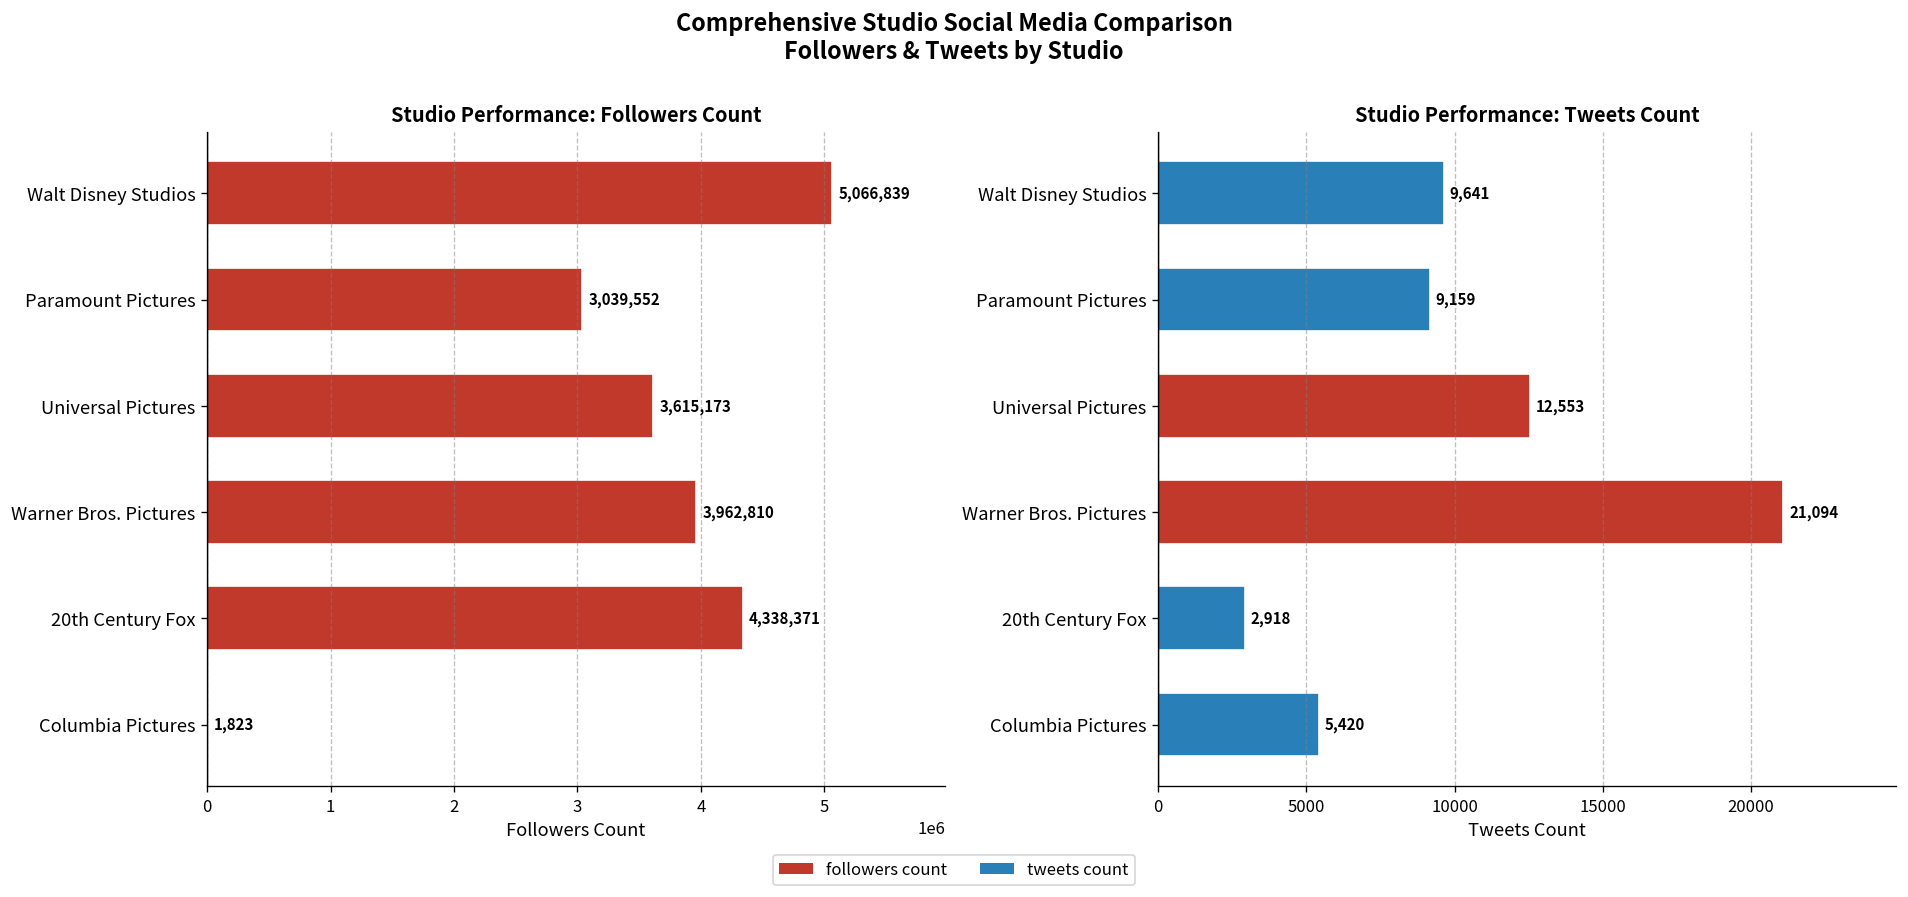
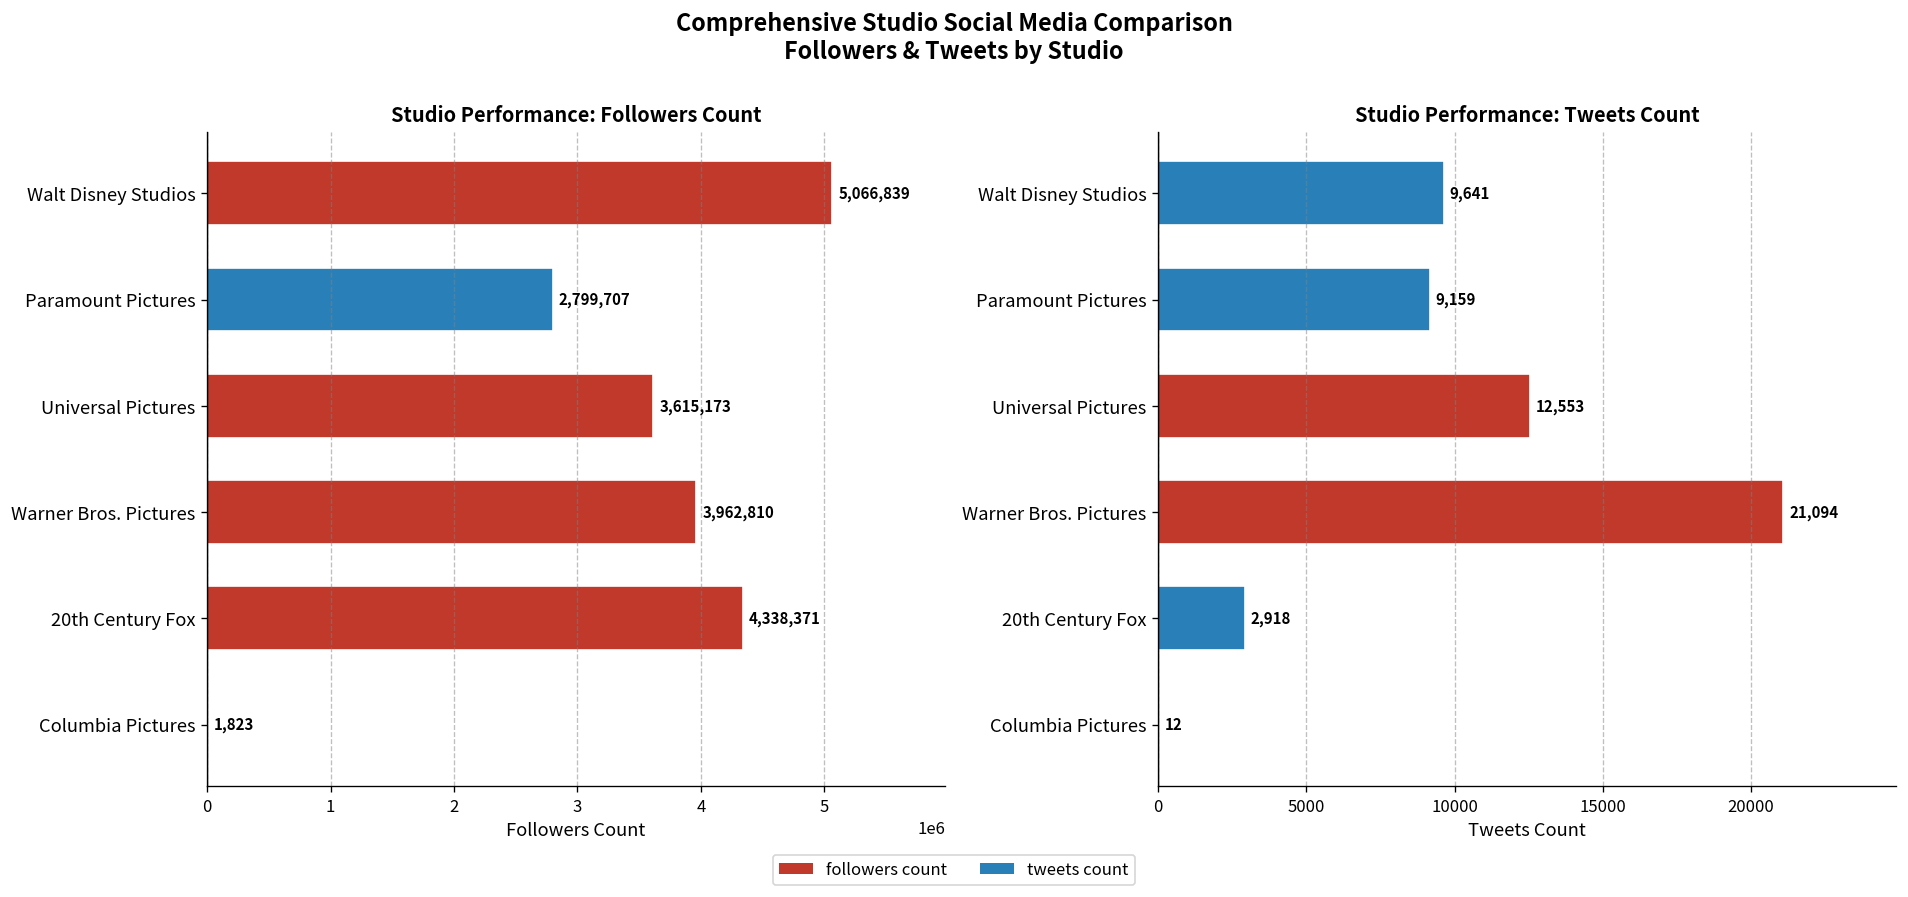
Studio Performance: Followers Count, Paramount Pictures: 3,039,552 -> 2,799,707
Studio Performance: Tweets Count, Columbia Pictures: 5,420 -> 12
